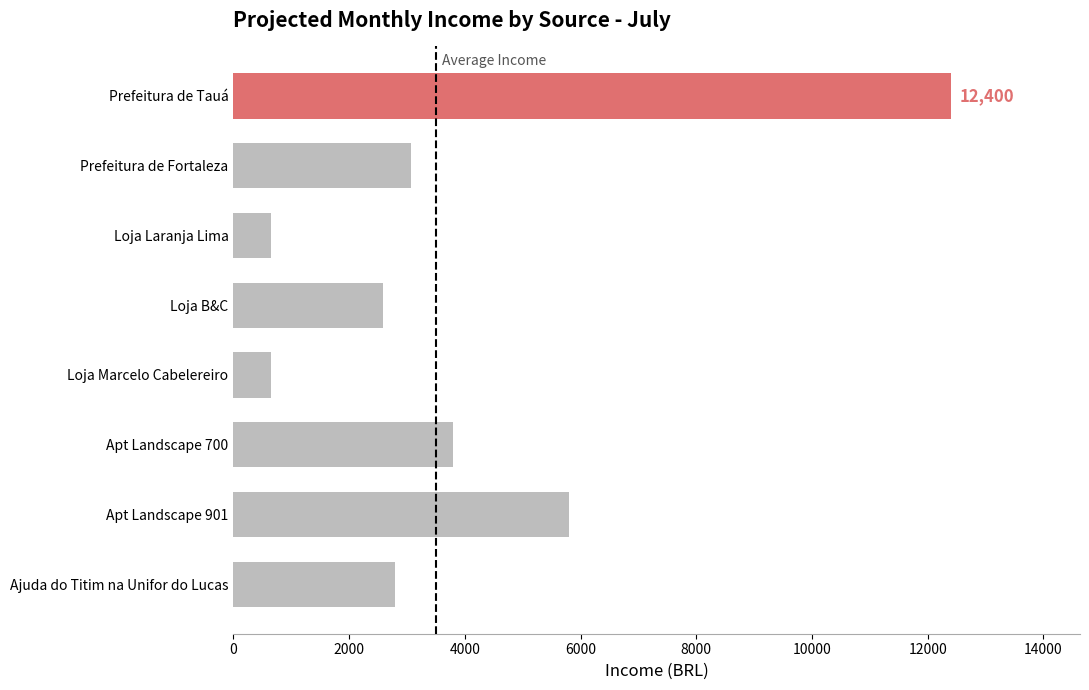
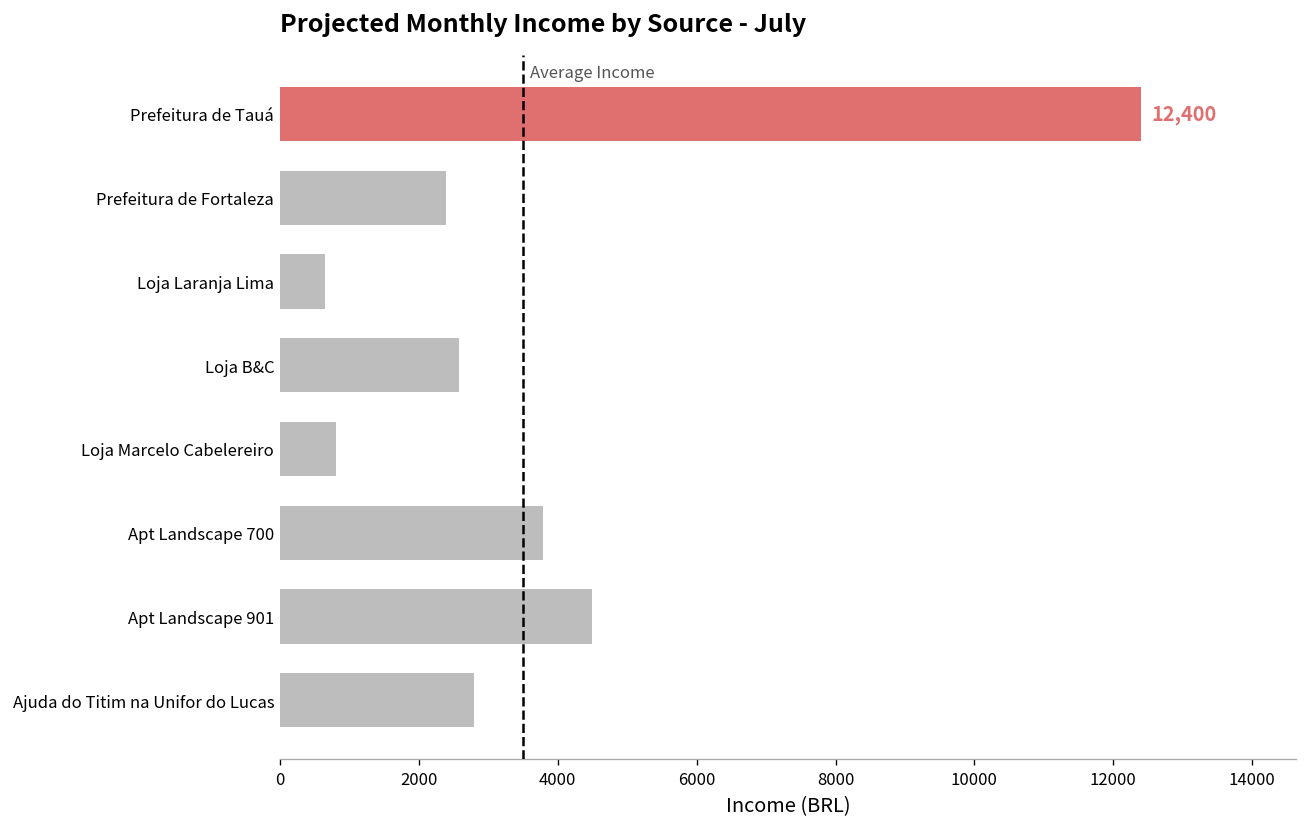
Prefeitura de Fortaleza: 3100 -> 2400
Loja Marcelo Cabelereiro: 700 -> 800
Apt Landscape 901: 5800 -> 4500
